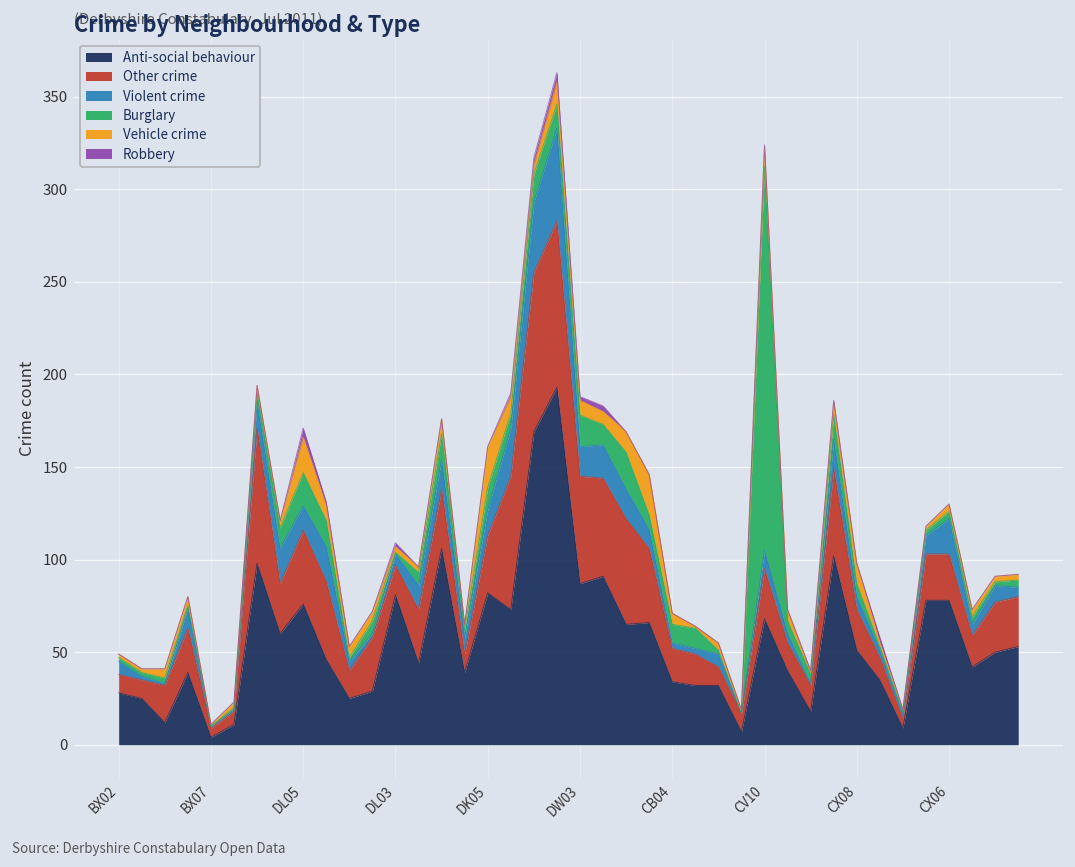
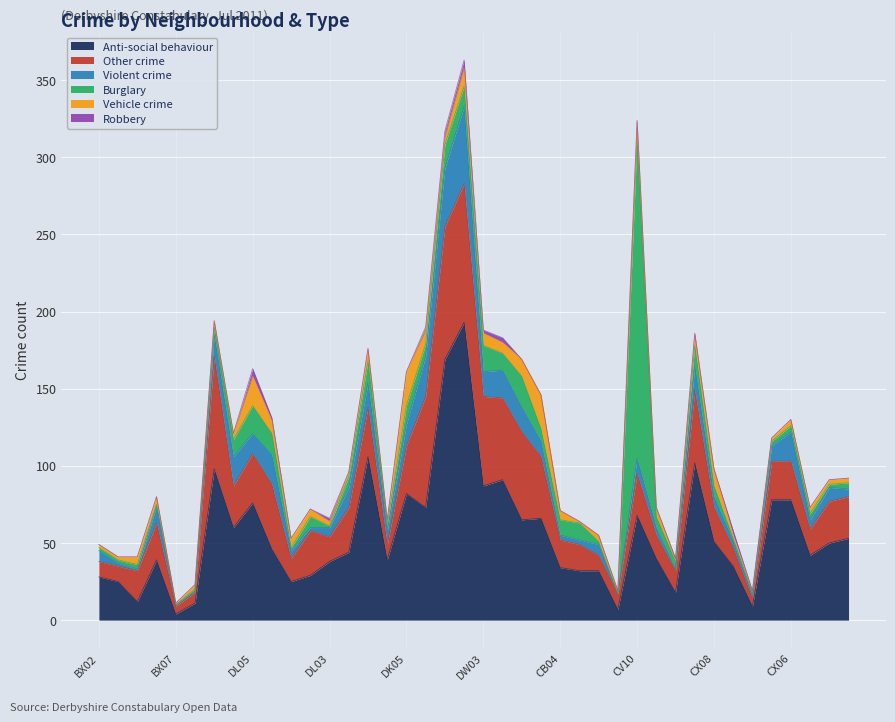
Other crime, DL05: 40 -> 32
Anti-social behaviour, DL03: 81 -> 38
